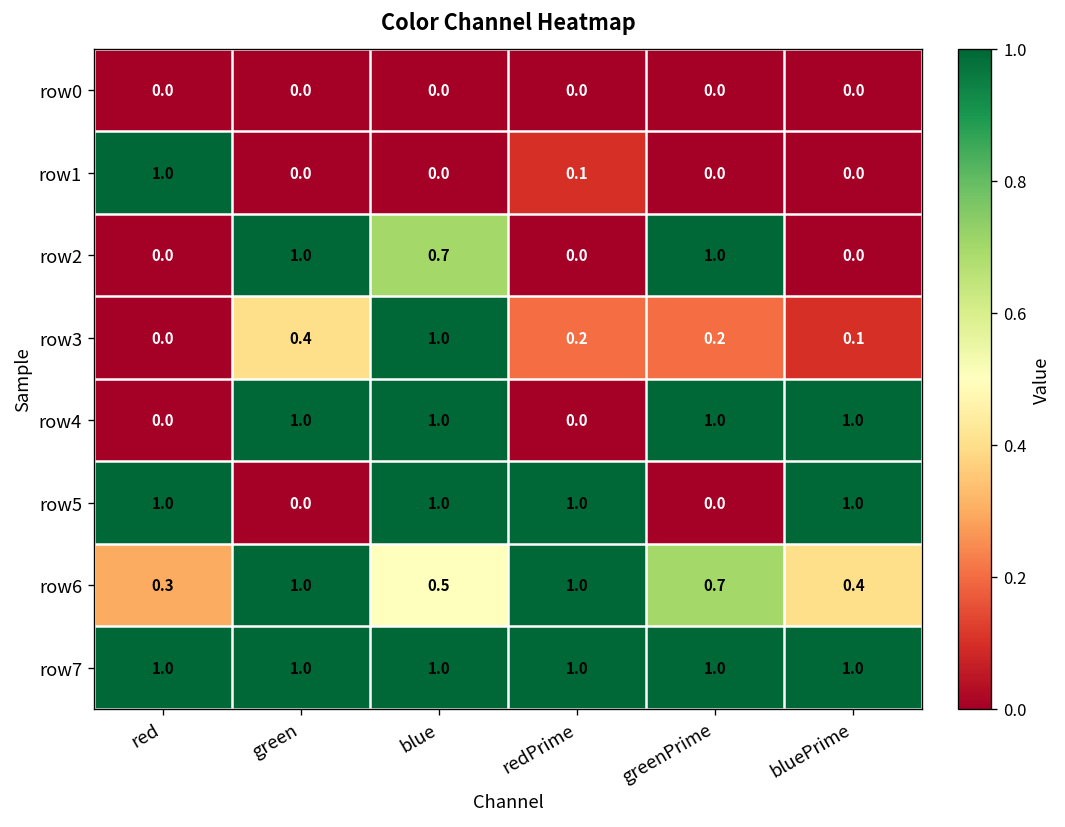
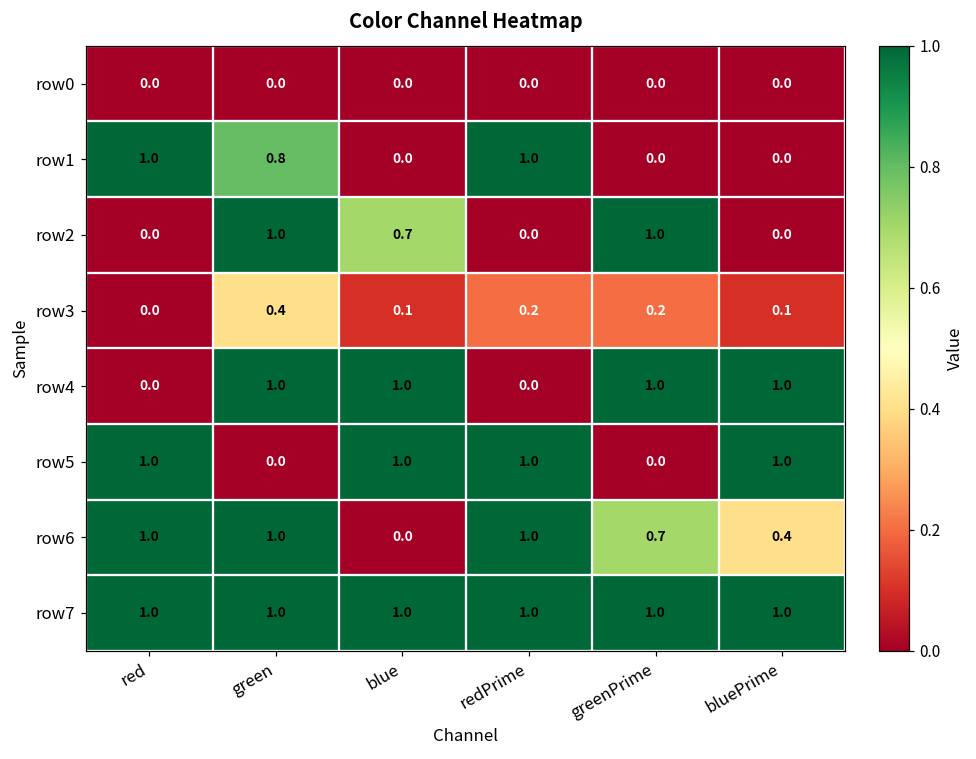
row1, green: 0.0 -> 0.8
row1, redPrime: 0.1 -> 1.0
row3, blue: 1.0 -> 0.1
row6, red: 0.3 -> 1.0
row6, blue: 0.5 -> 0.0
